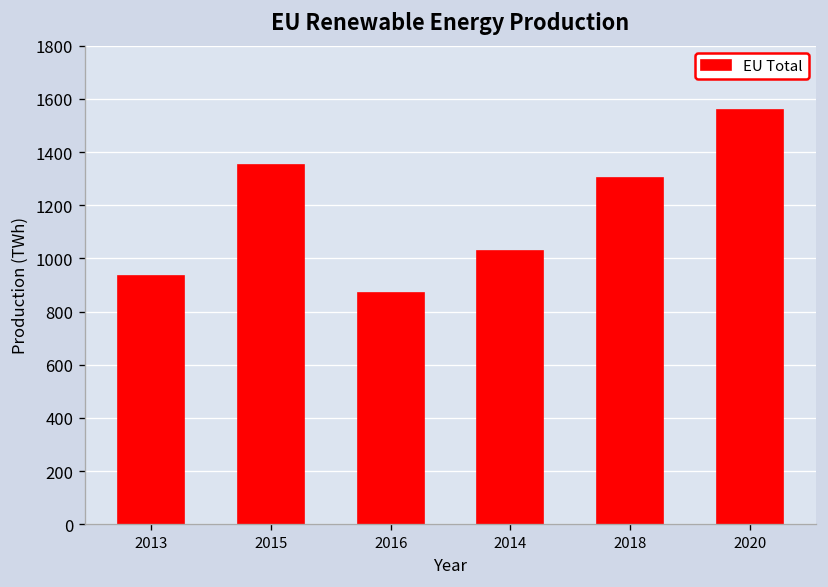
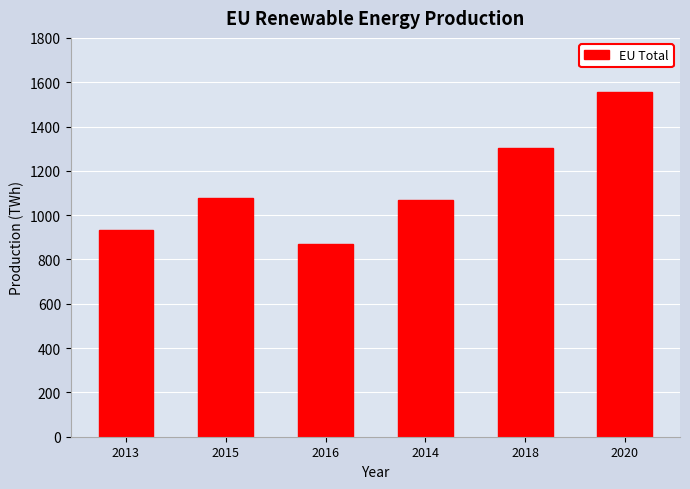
2015: 1350 -> 1080
2014: 1030 -> 1070
